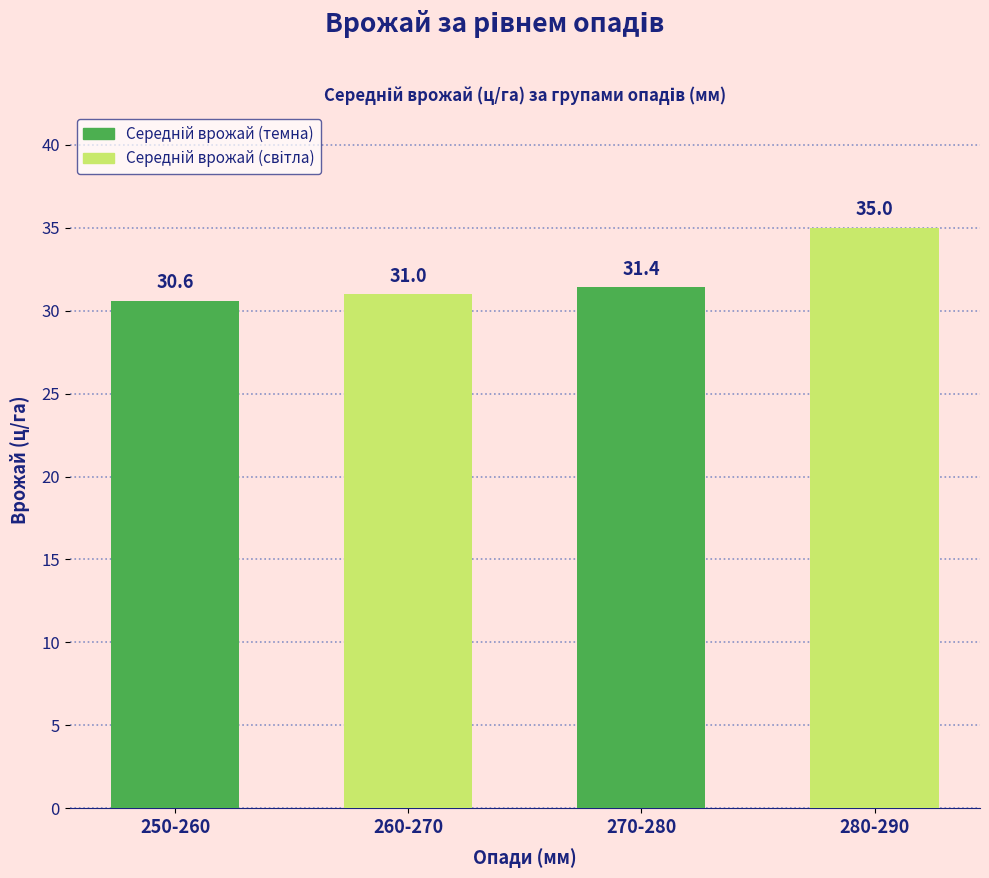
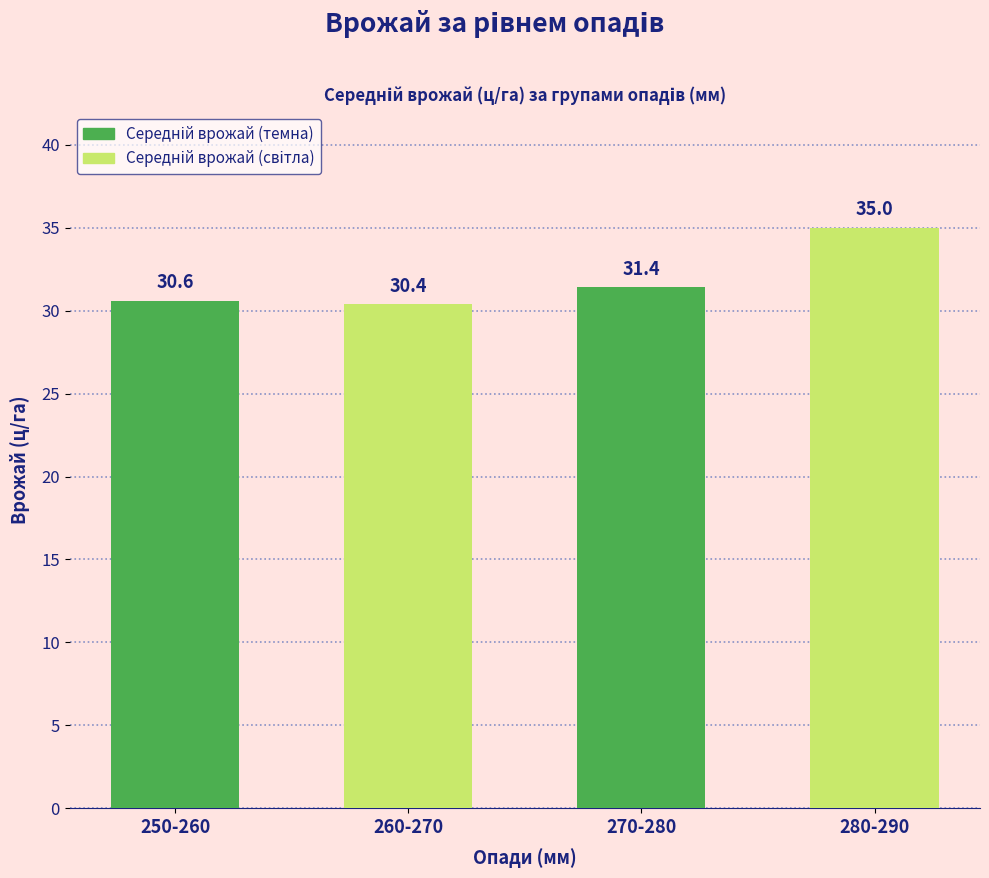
260-270: 31.0 -> 30.4
